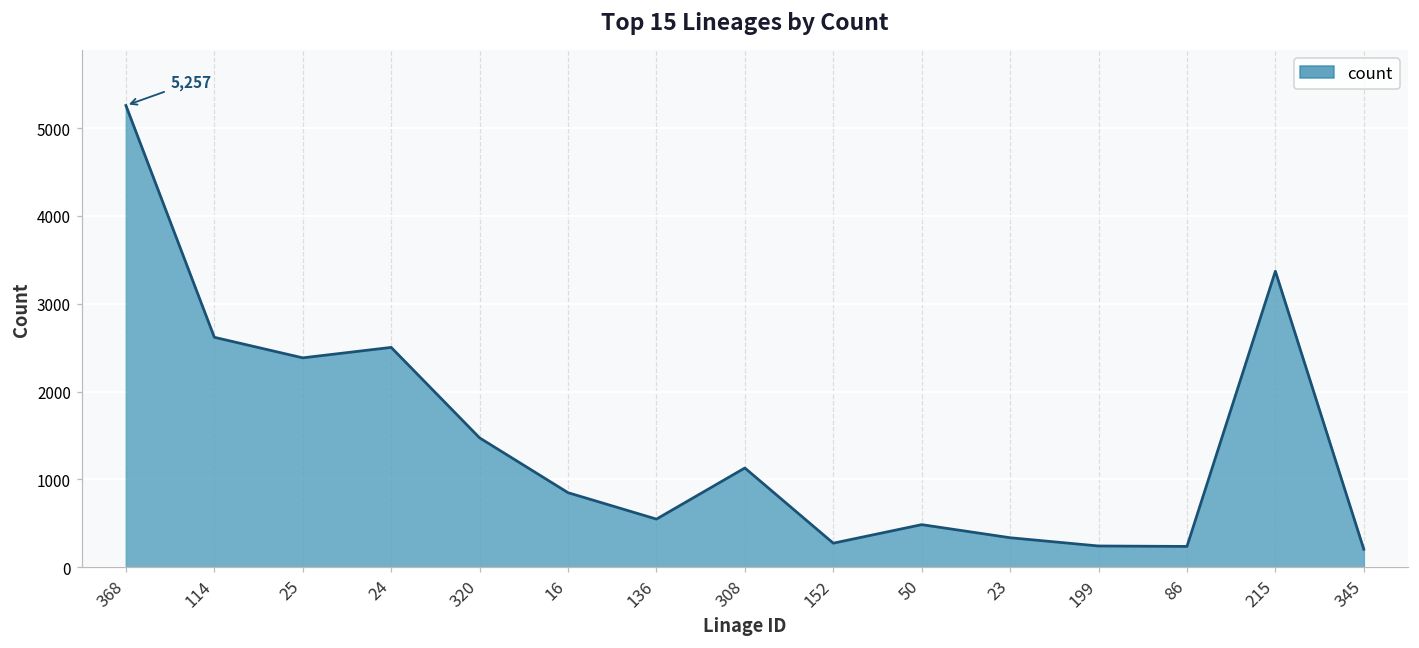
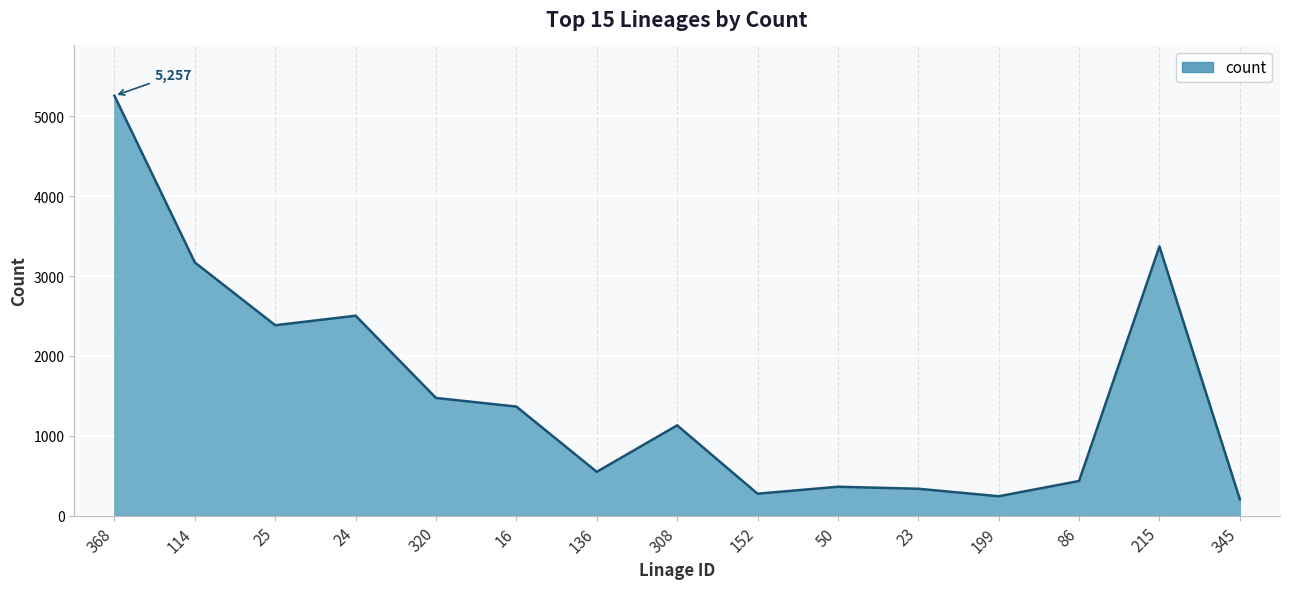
114: 2600 -> 3200
16: 800 -> 1400
50: 500 -> 400
86: 200 -> 400
